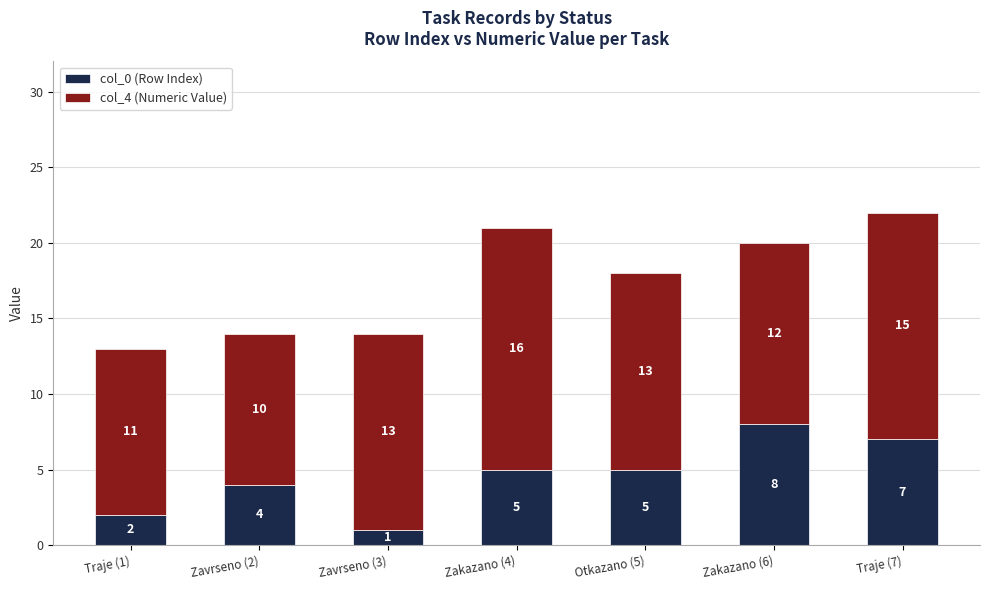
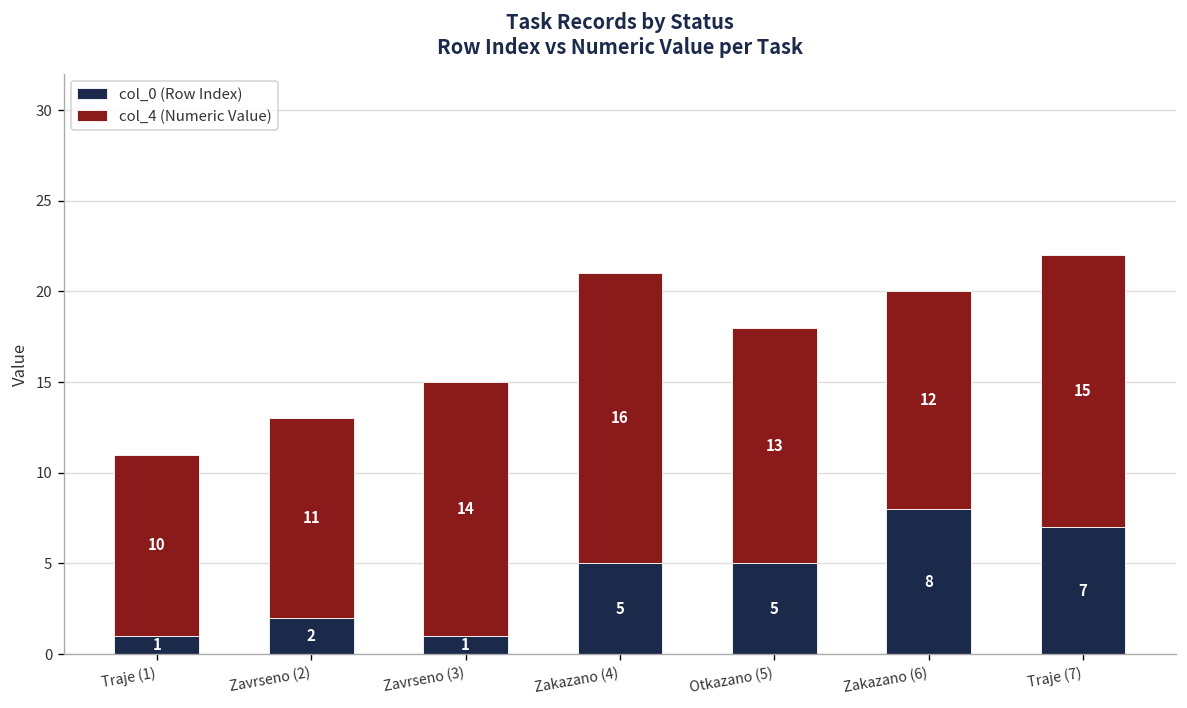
col_0 (Row Index), Traje (1): 2 -> 1
col_4 (Numeric Value), Traje (1): 11 -> 10
col_0 (Row Index), Zavrseno (2): 4 -> 2
col_4 (Numeric Value), Zavrseno (2): 10 -> 11
col_4 (Numeric Value), Zavrseno (3): 13 -> 14
